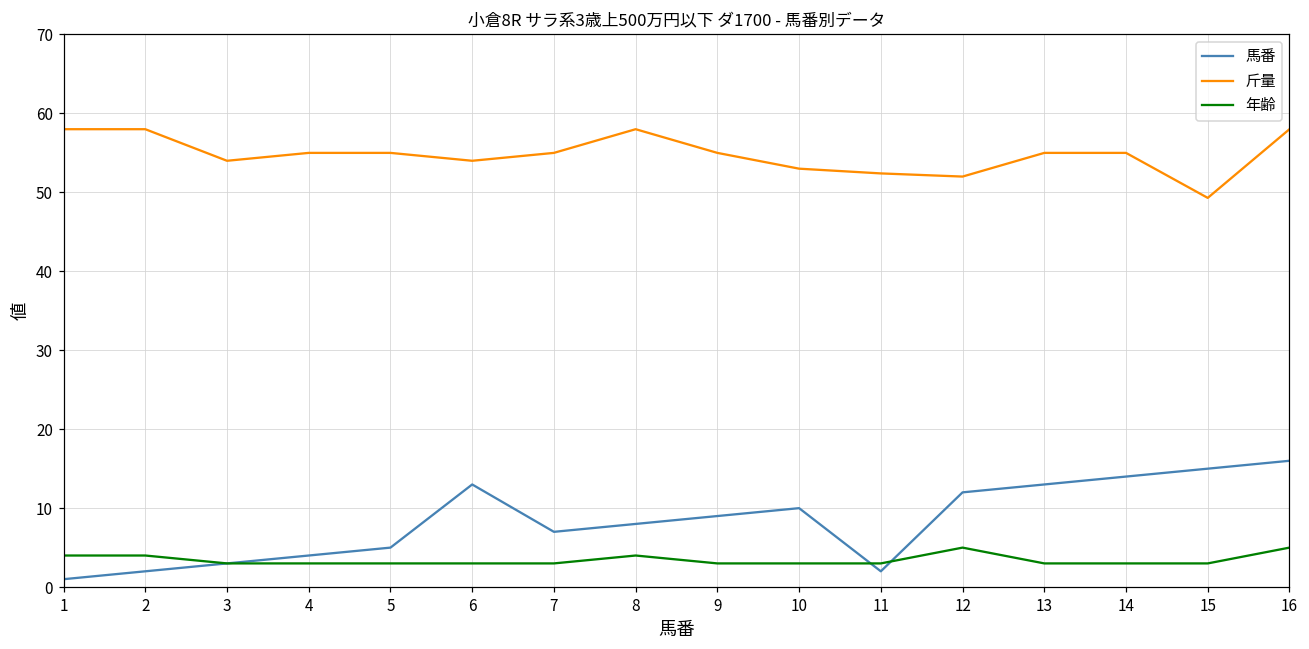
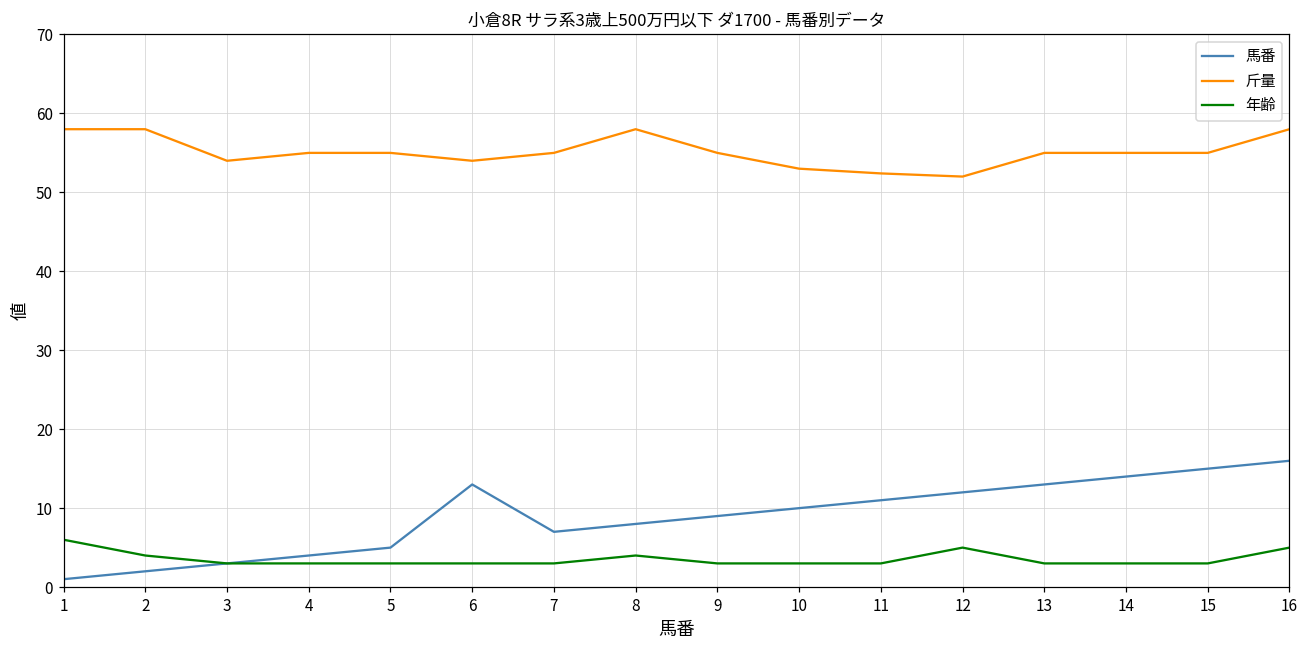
年齢, 1: 4 -> 6
馬番, 11: 2 -> 11
斤量, 15: 49 -> 55
